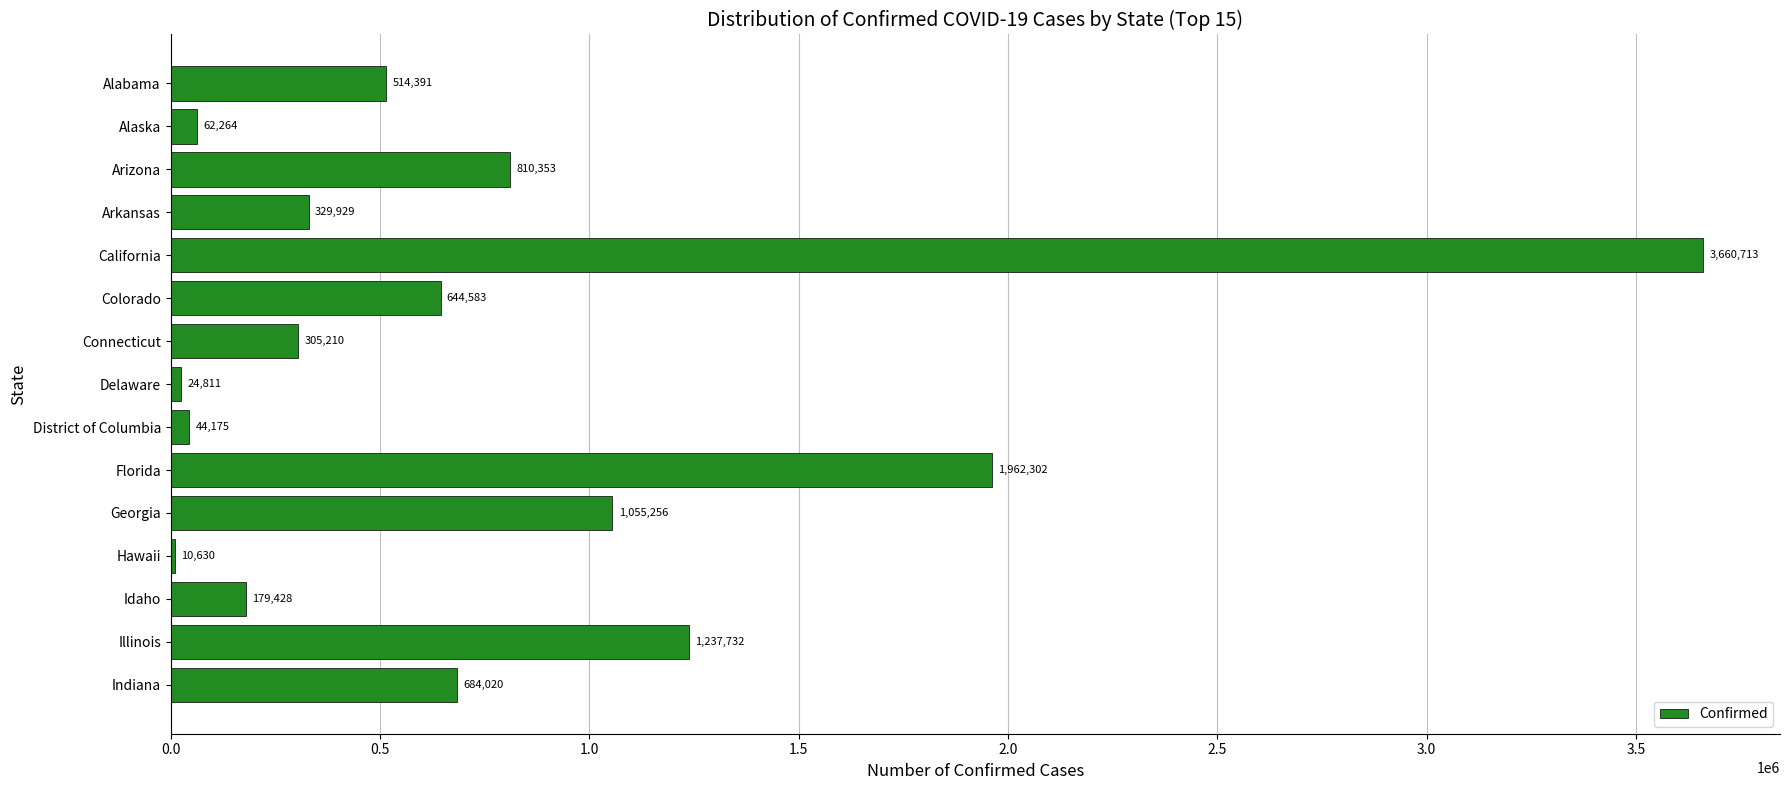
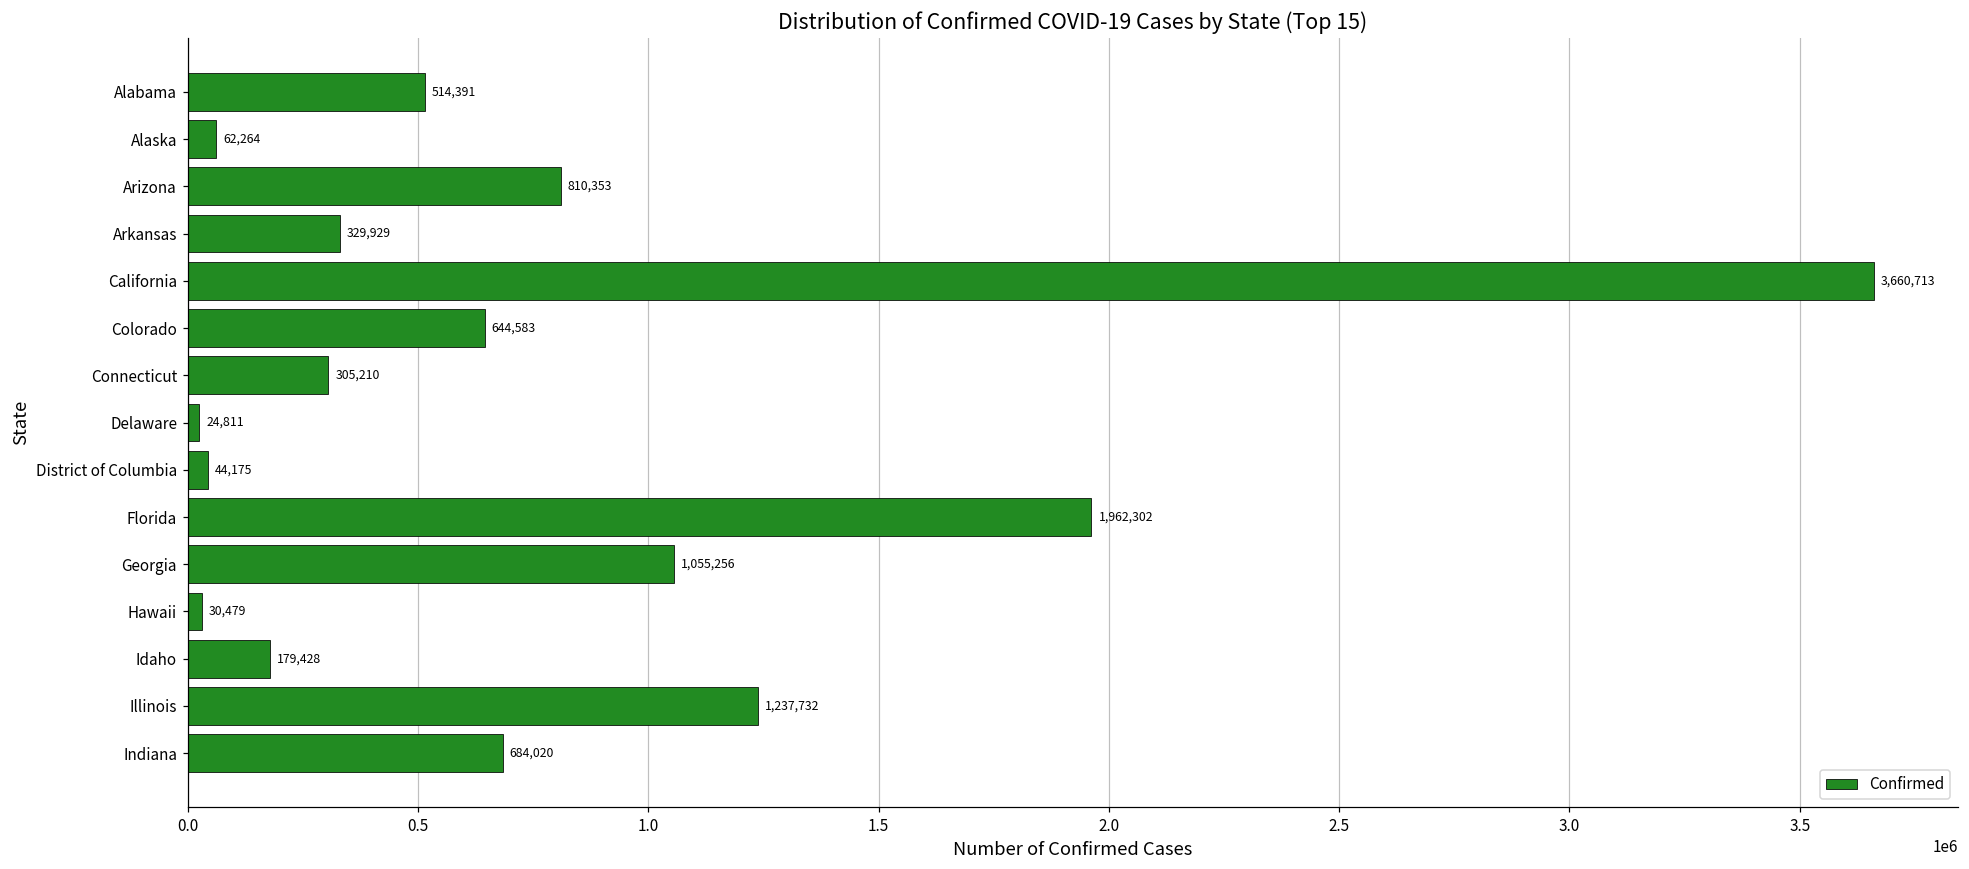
Hawaii: 10,630 -> 30,479
